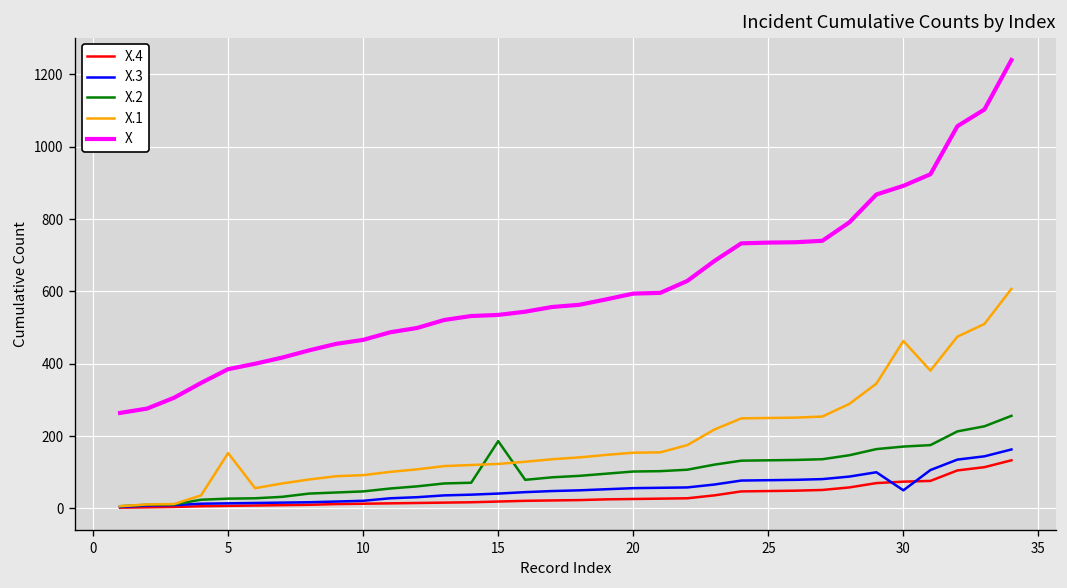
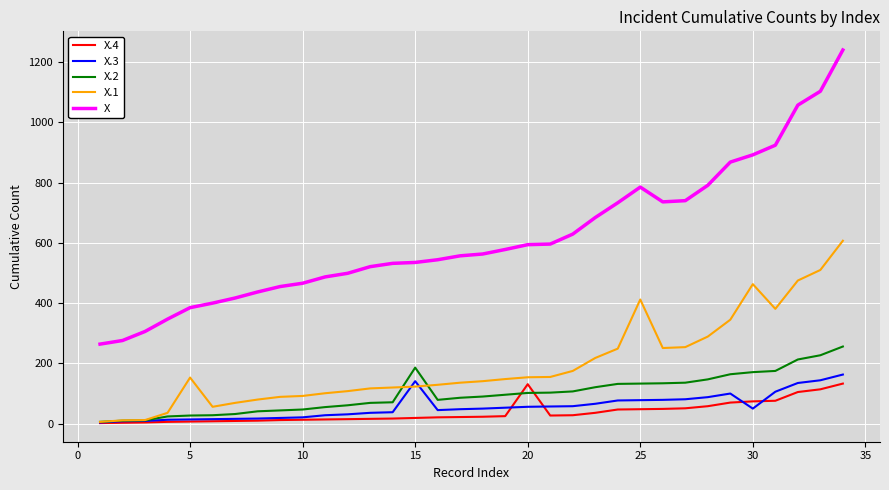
X.3, 15: 40 -> 140
X.4, 20: 30 -> 130
X.1, 25: 250 -> 410
X, 25: 740 -> 790
